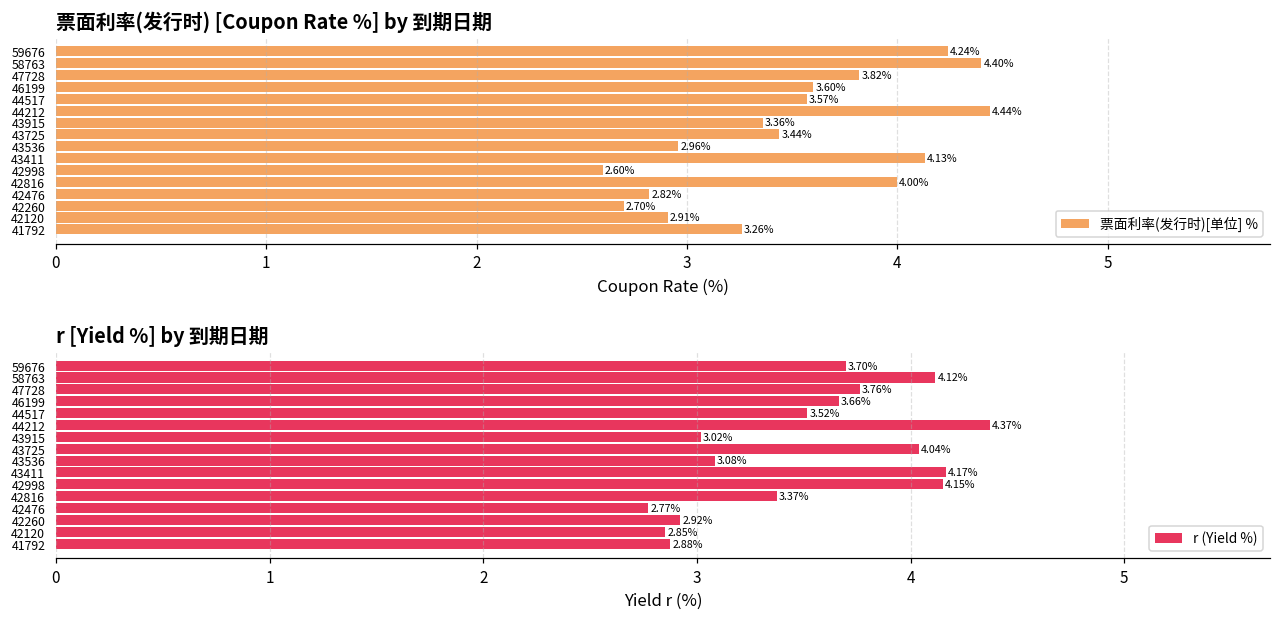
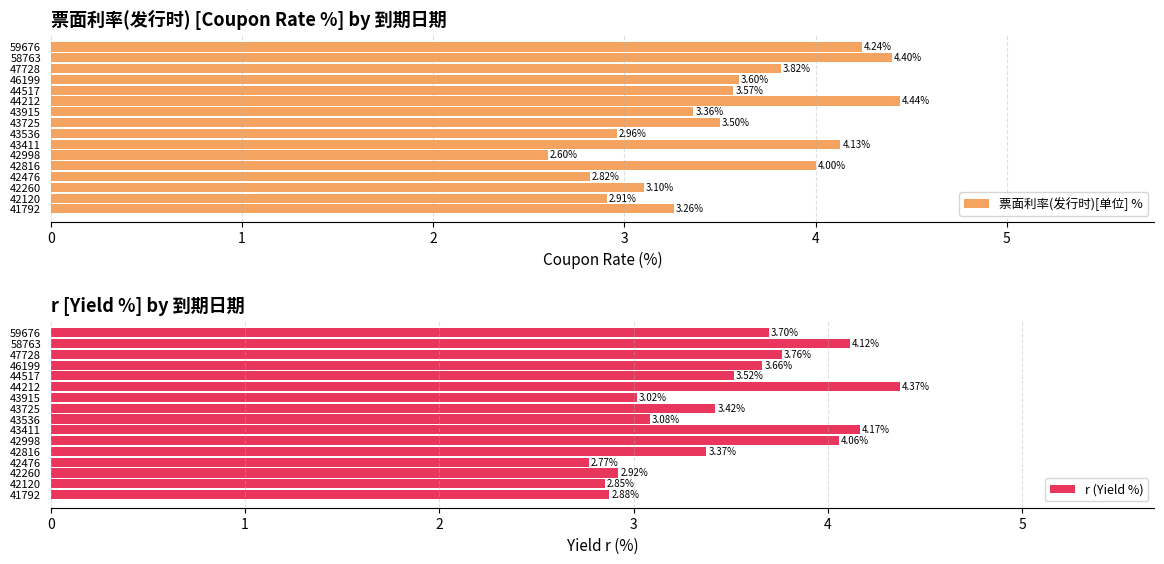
票面利率(发行时) [Coupon Rate %] by 到期日期, 43725: 3.44% -> 3.50%
票面利率(发行时) [Coupon Rate %] by 到期日期, 42260: 2.70% -> 3.10%
r [Yield %] by 到期日期, 43725: 4.04% -> 3.42%
r [Yield %] by 到期日期, 42998: 4.15% -> 4.06%
